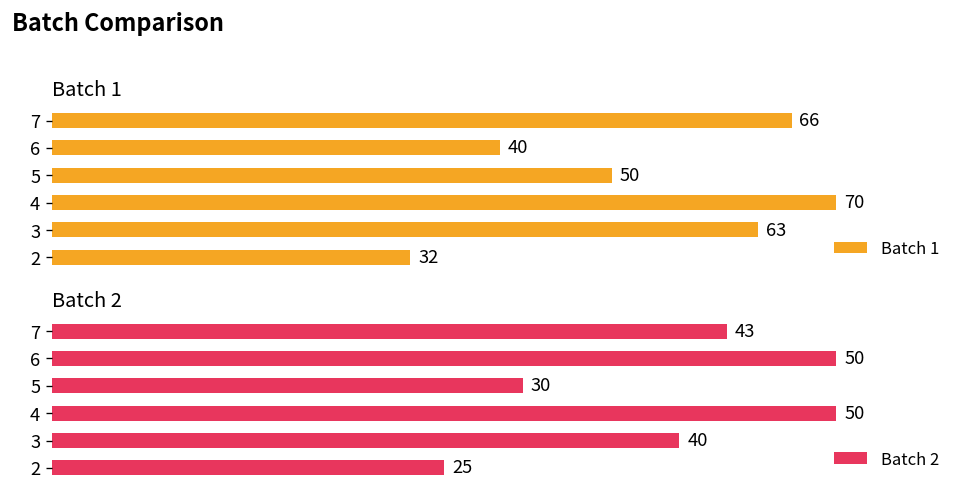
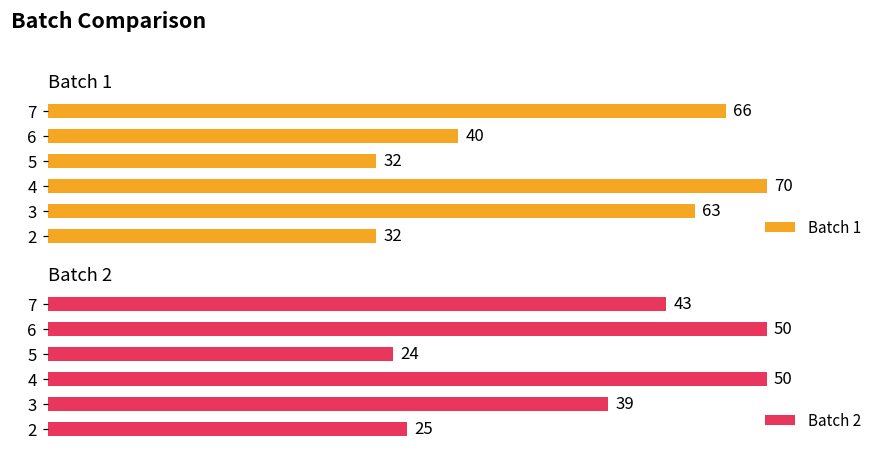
Batch 1, 5: 50 -> 32
Batch 2, 5: 30 -> 24
Batch 2, 3: 40 -> 39
